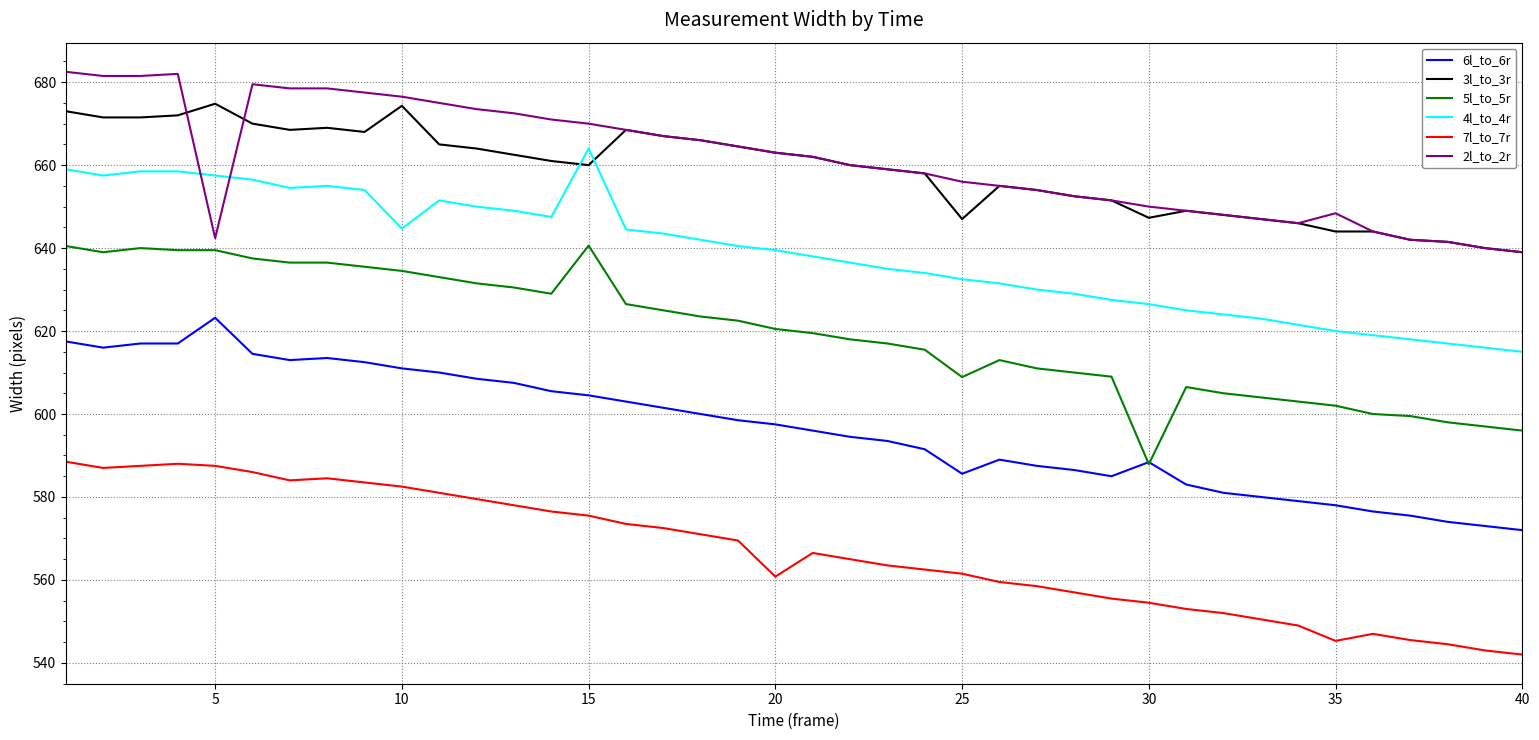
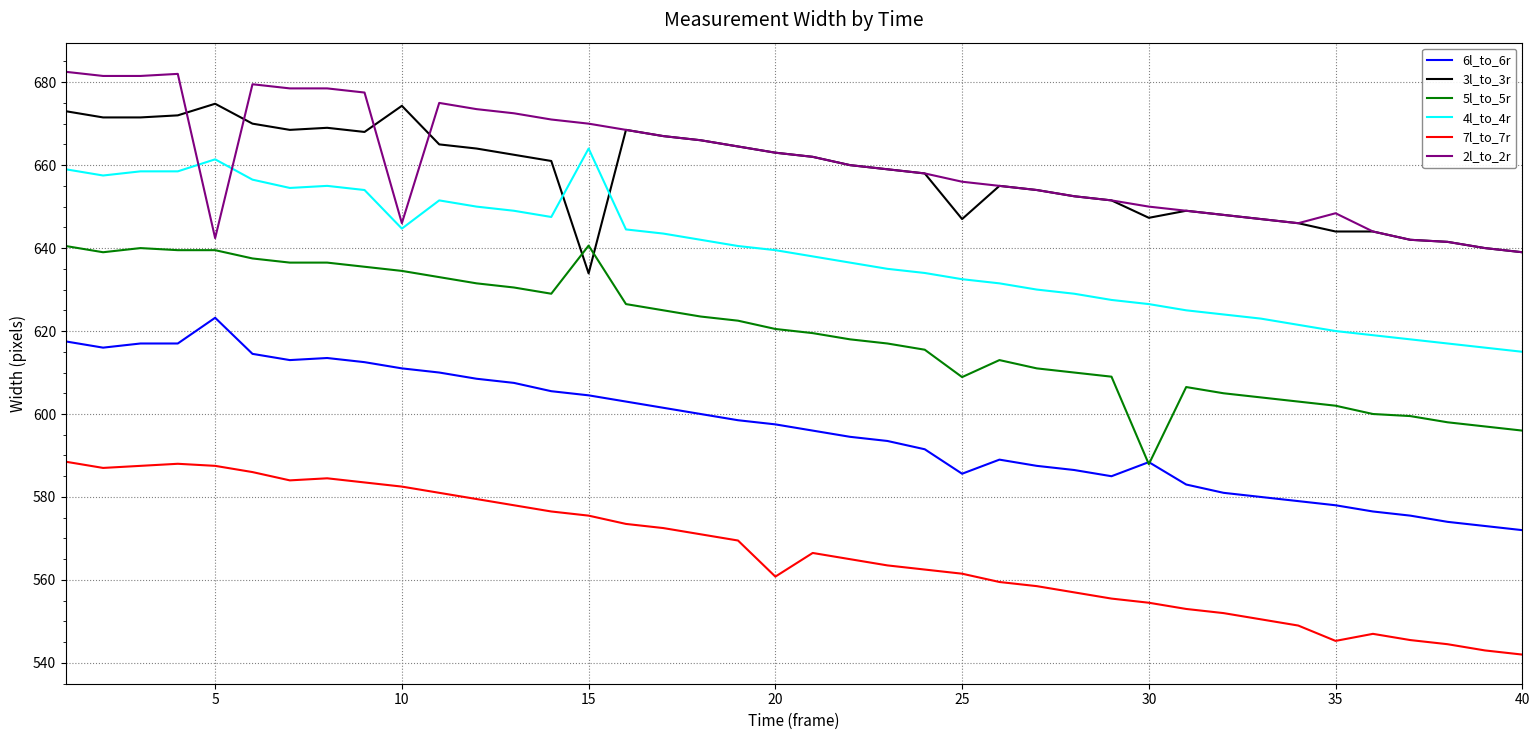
4l_to_4r, 5: 658 -> 661
2l_to_2r, 10: 677 -> 646
3l_to_3r, 15: 660 -> 634
